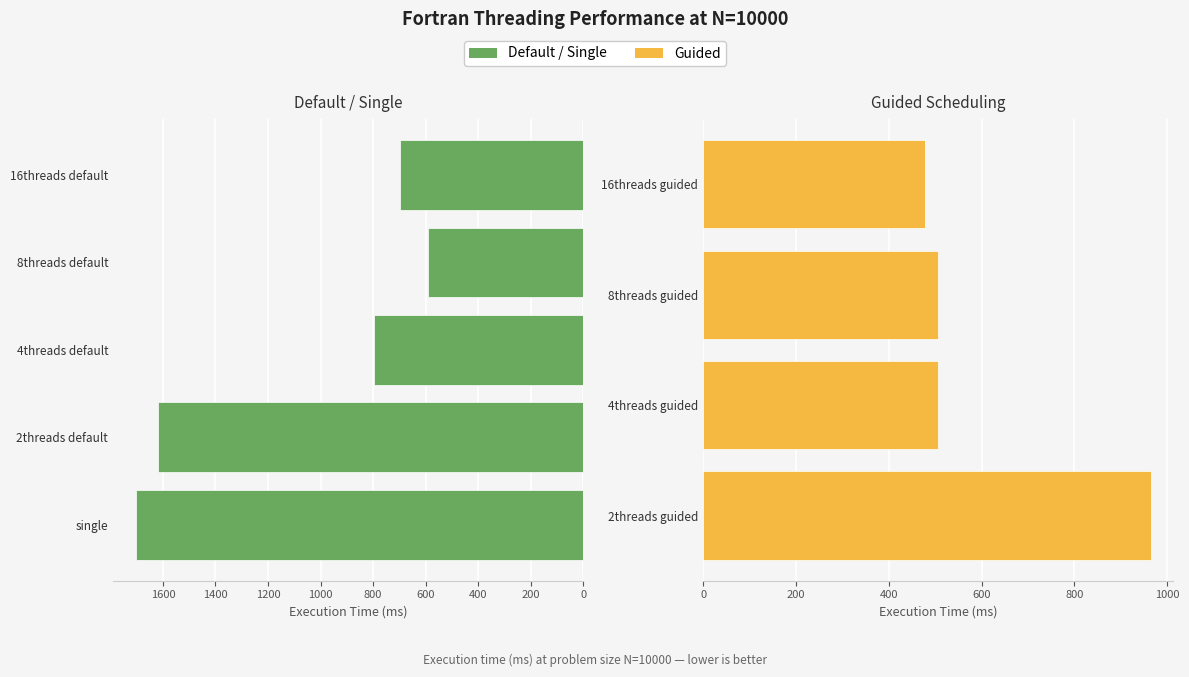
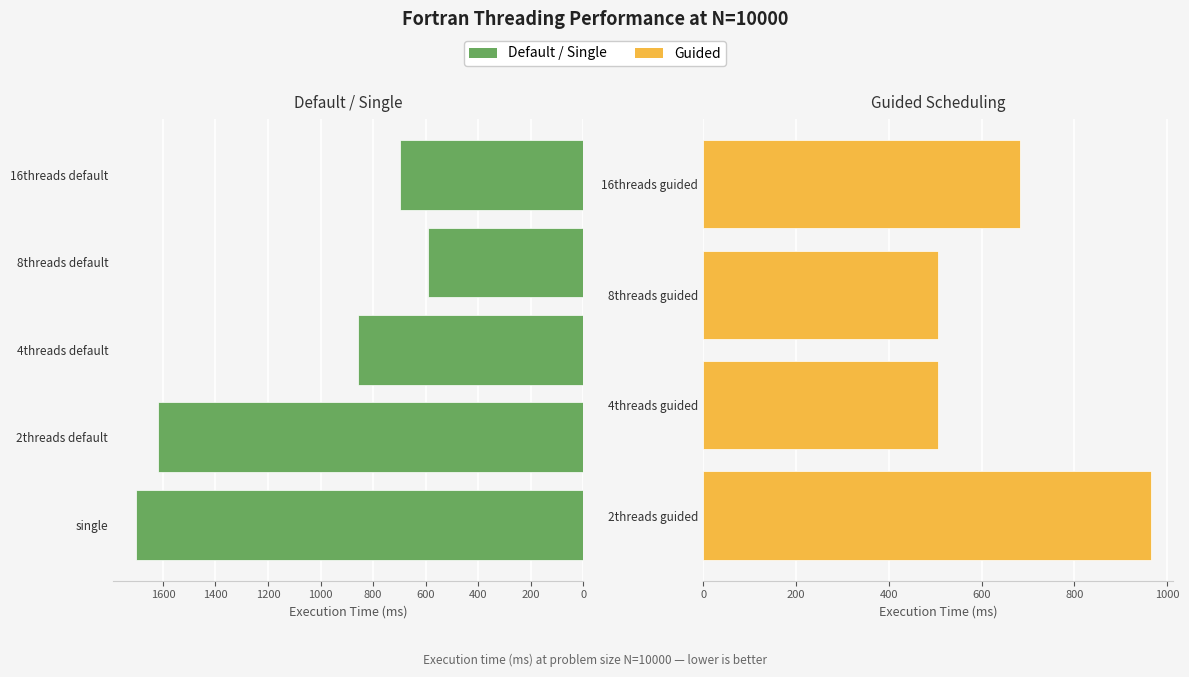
Default / Single, 4threads default: 800 -> 860
Guided Scheduling, 16threads guided: 480 -> 680
